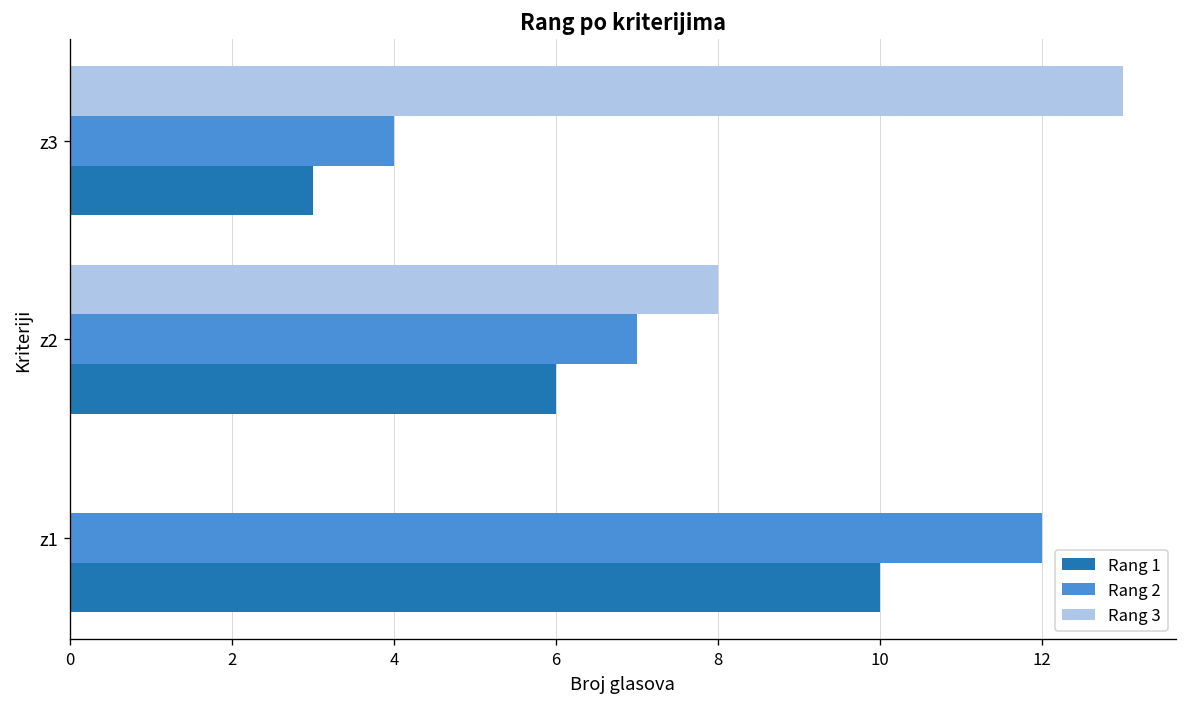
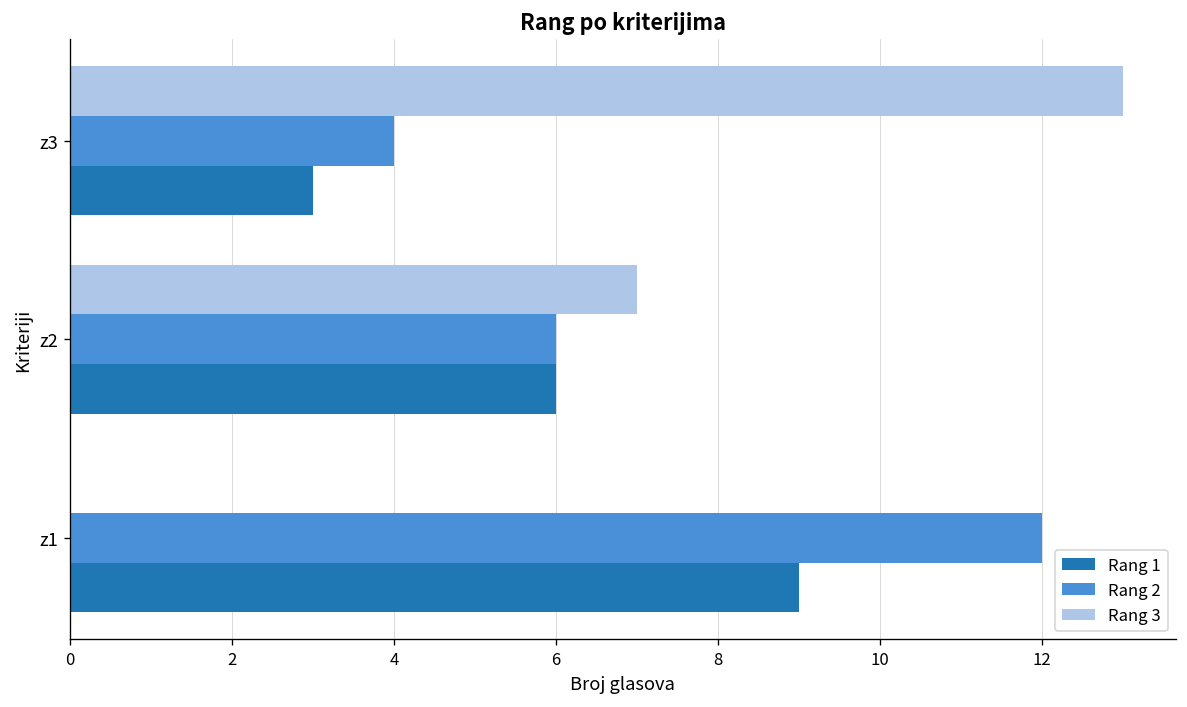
Rang 3, z2: 8 -> 7
Rang 2, z2: 7 -> 6
Rang 1, z1: 10 -> 9
